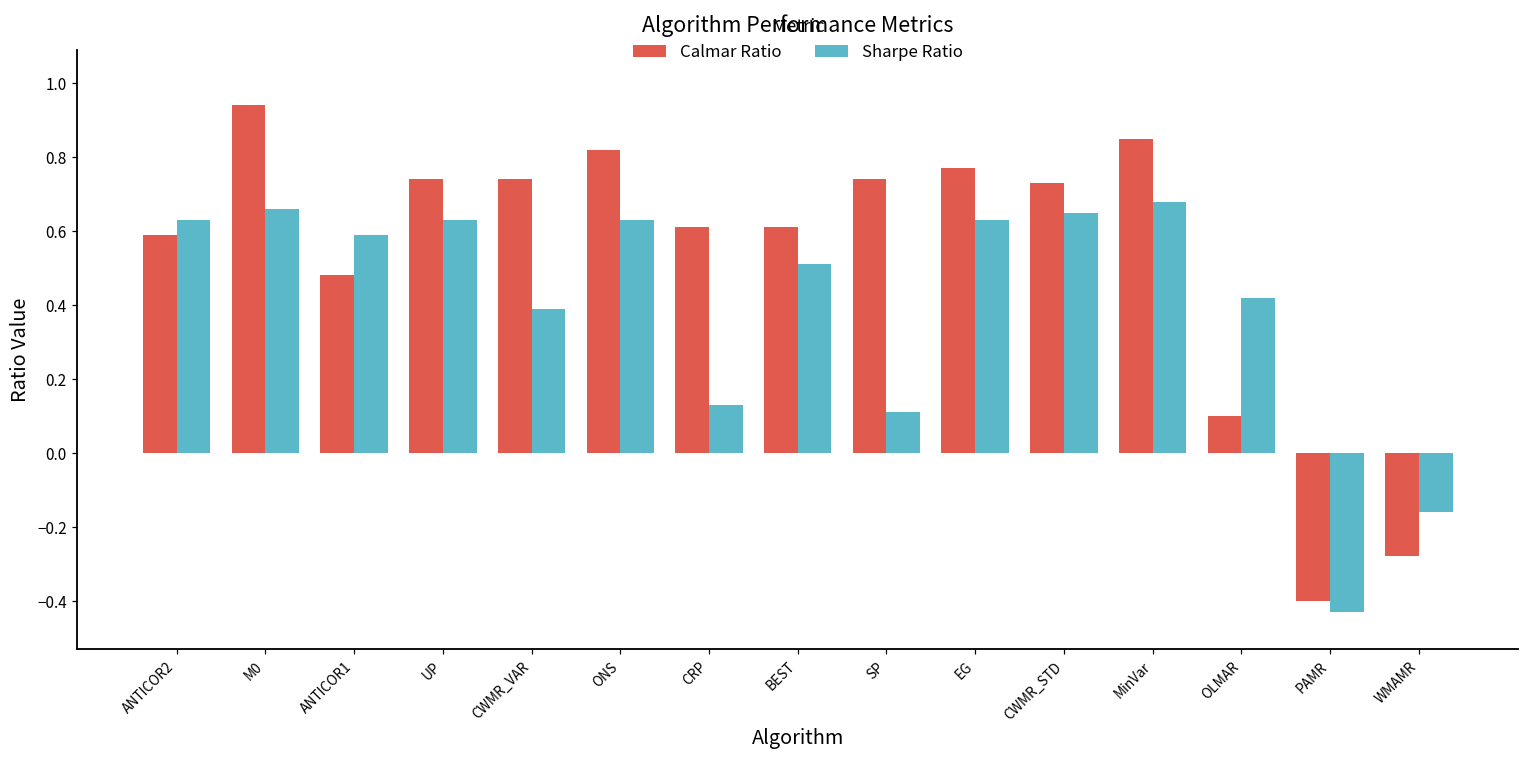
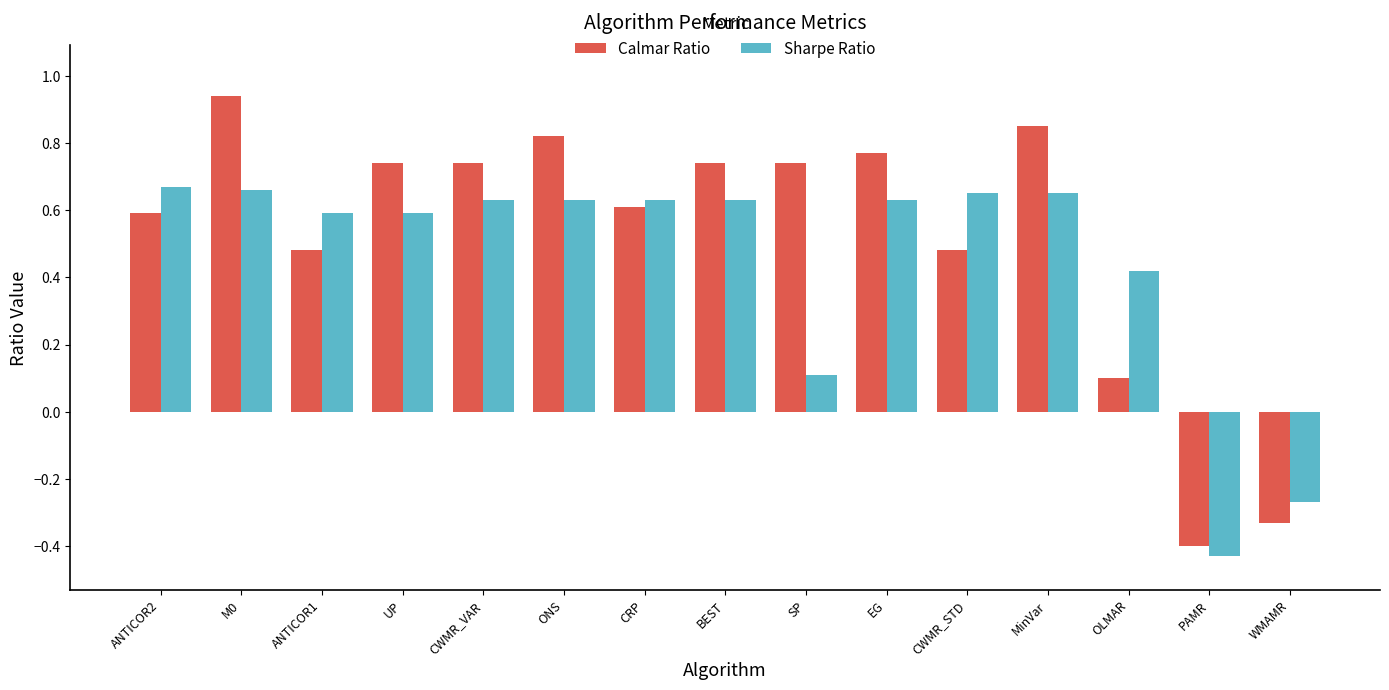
Sharpe Ratio, ANTICOR2: 0.63 -> 0.67
Sharpe Ratio, UP: 0.63 -> 0.59
Sharpe Ratio, CWMR_VAR: 0.39 -> 0.63
Sharpe Ratio, CRP: 0.13 -> 0.63
Calmar Ratio, BEST: 0.61 -> 0.74
Sharpe Ratio, BEST: 0.51 -> 0.63
Calmar Ratio, CWMR_STD: 0.73 -> 0.48
Sharpe Ratio, MinVar: 0.68 -> 0.65
Calmar Ratio, WMAMR: -0.28 -> -0.33
Sharpe Ratio, WMAMR: -0.16 -> -0.27
